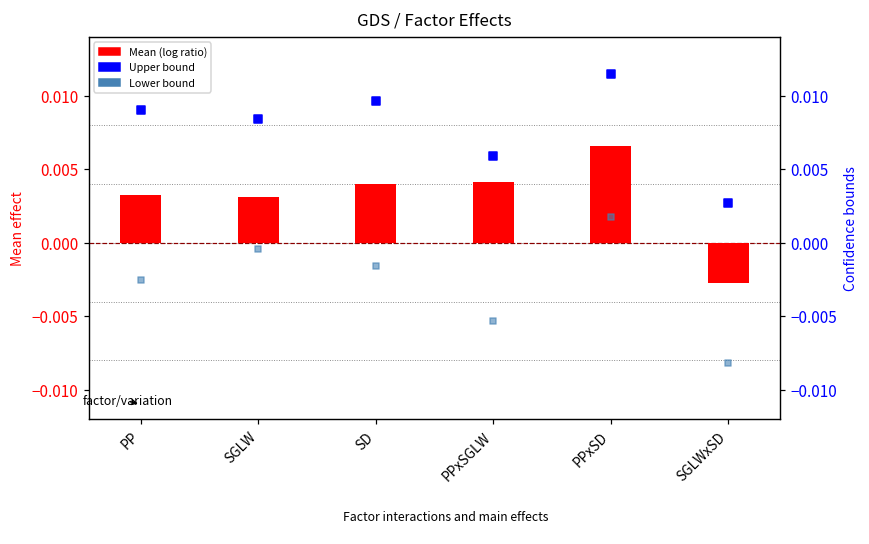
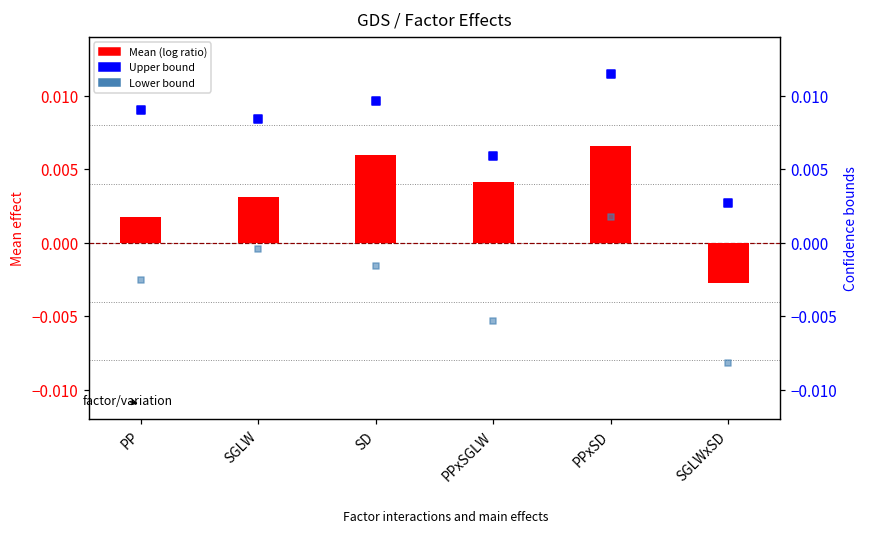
Mean (log ratio), PP: 0.0032 -> 0.0018
Mean (log ratio), SD: 0.0040 -> 0.0060
